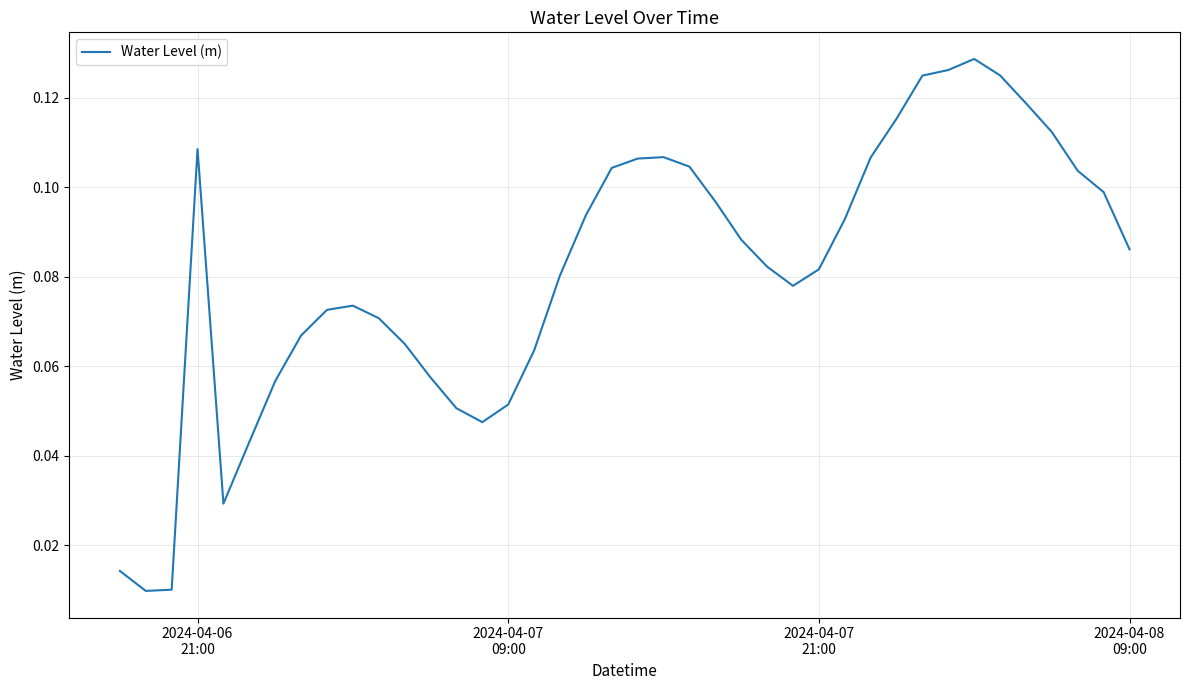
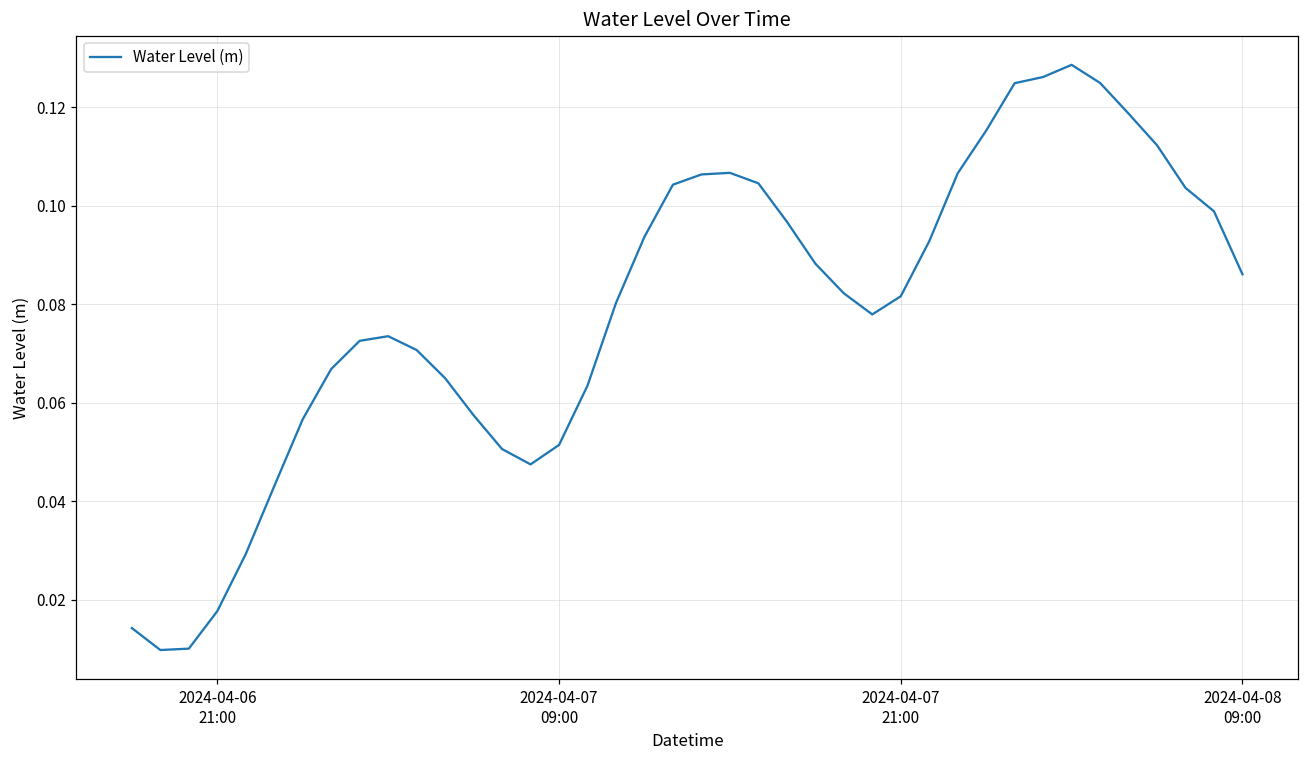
2024-04-06 21:00: 0.109 -> 0.018
